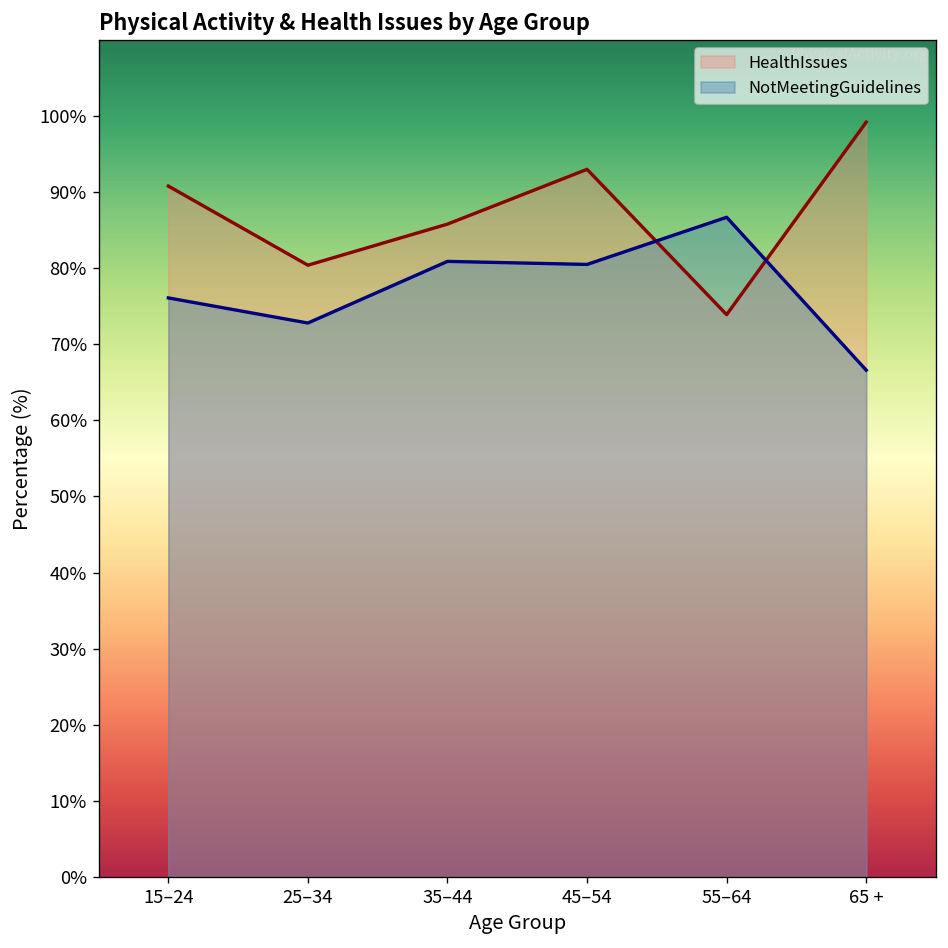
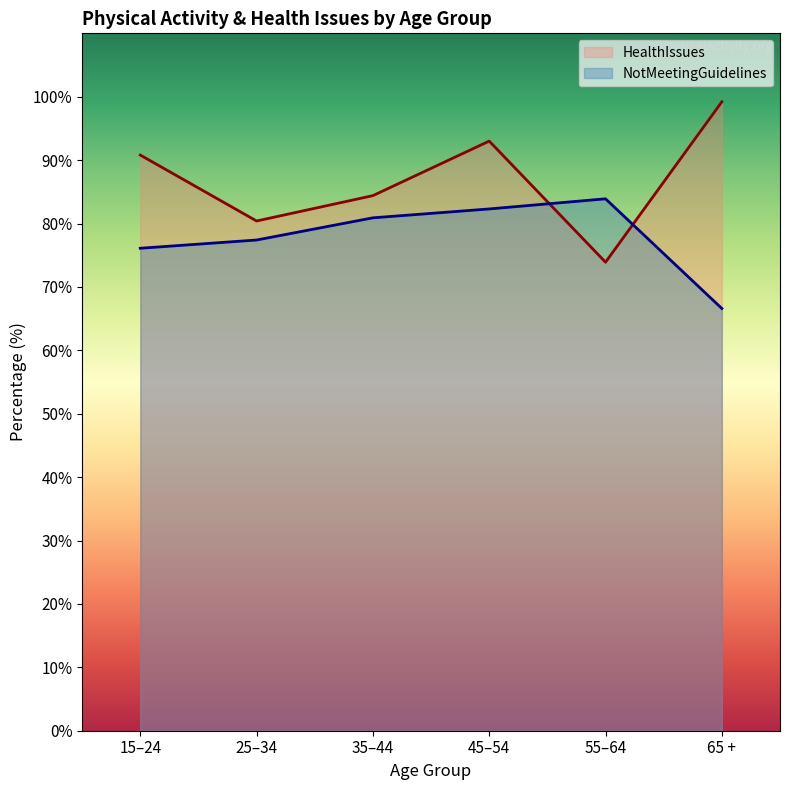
NotMeetingGuidelines, 25–34: 73% -> 77%
HealthIssues, 35–44: 86% -> 84%
NotMeetingGuidelines, 45–54: 81% -> 82%
NotMeetingGuidelines, 55–64: 87% -> 84%
